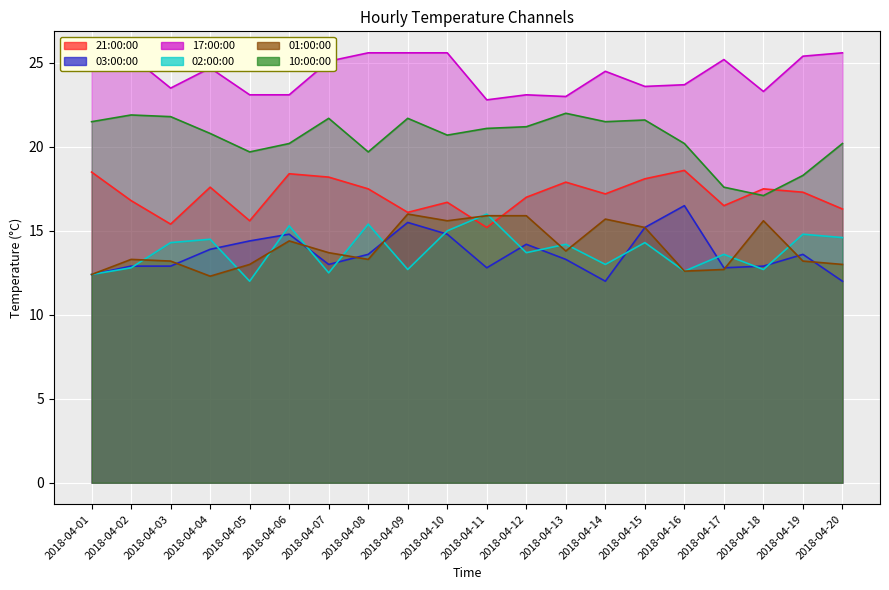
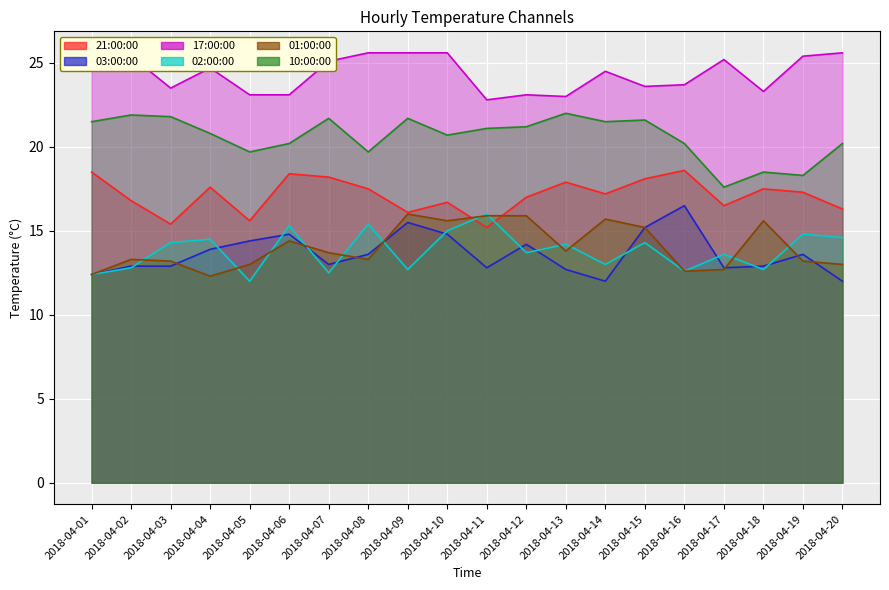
03:00:00, 2018-04-13: 13.3 -> 12.7
10:00:00, 2018-04-18: 17.1 -> 18.5
